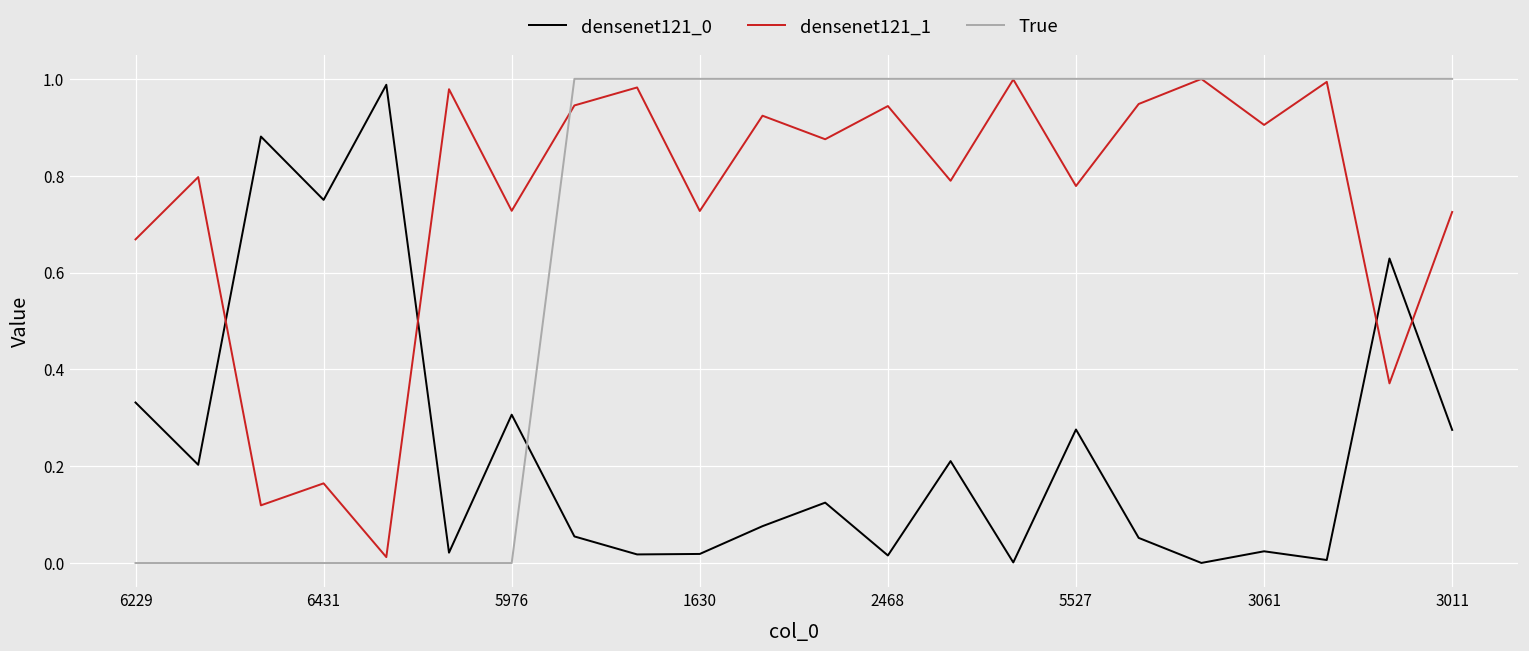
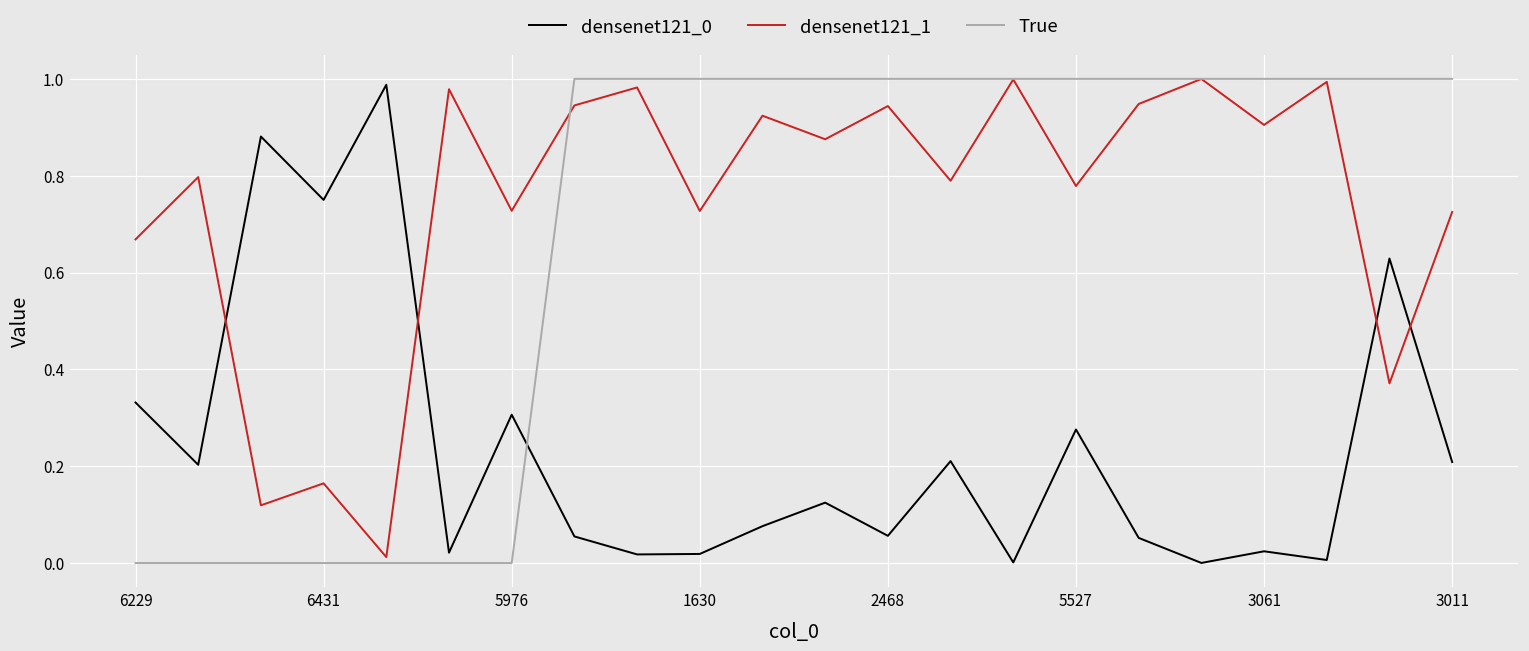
densenet121_0, 2468: 0.02 -> 0.06
densenet121_0, 3011: 0.27 -> 0.21
